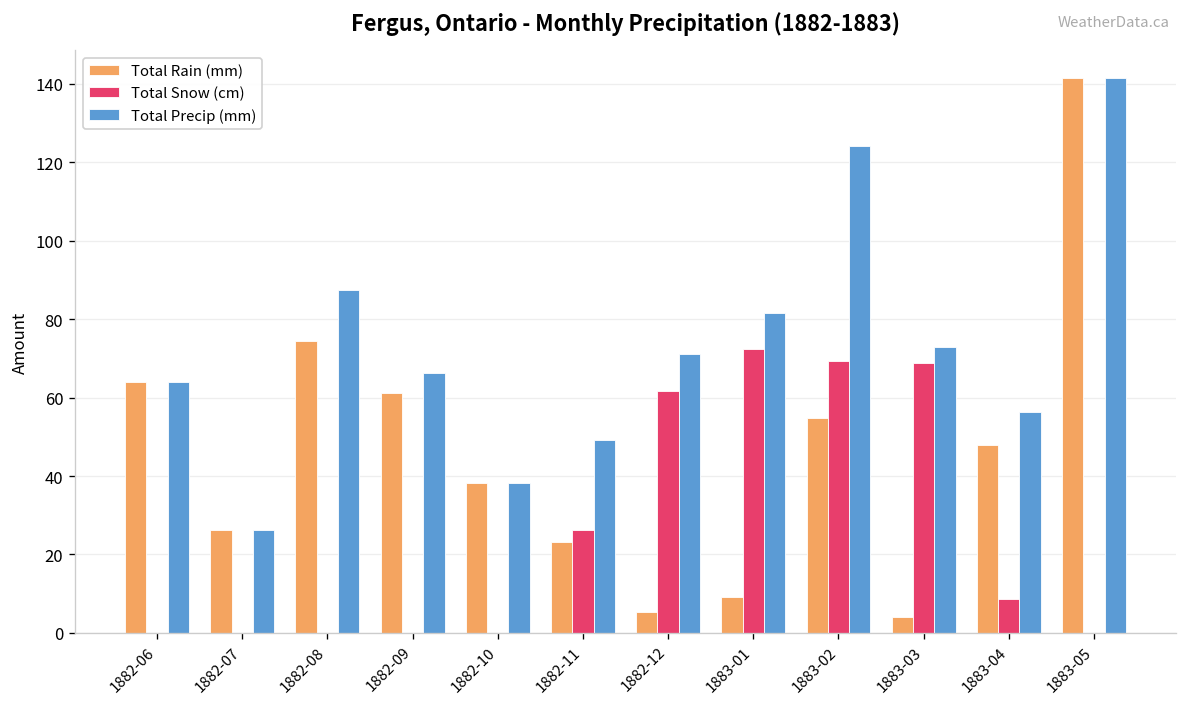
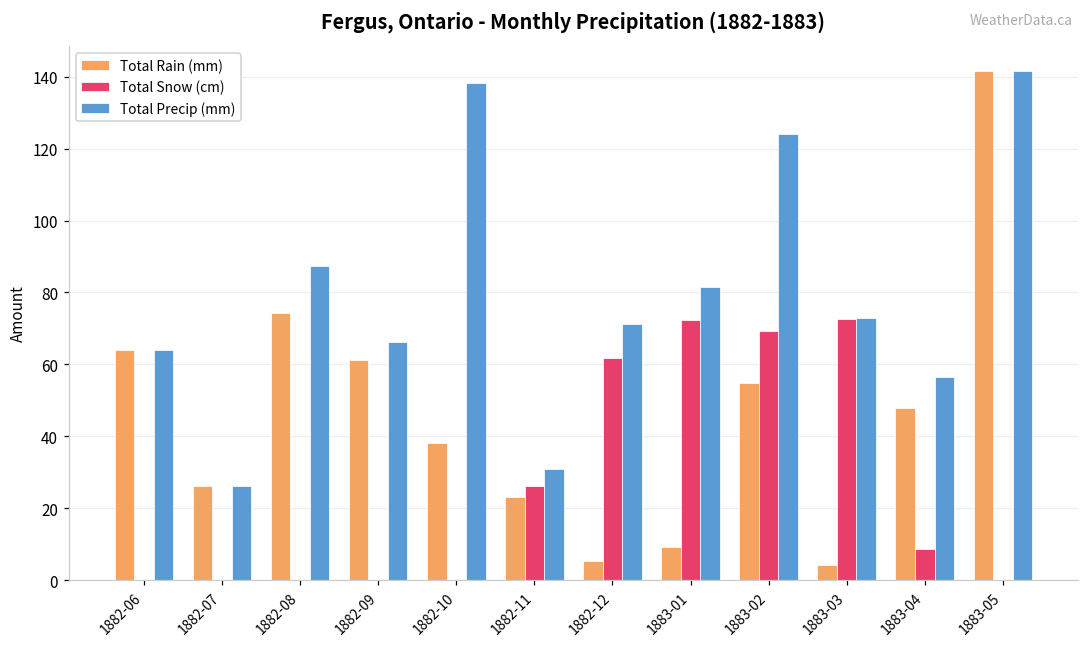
Total Precip (mm), 1882-10: 38 -> 138
Total Precip (mm), 1882-11: 49 -> 31
Total Snow (cm), 1883-03: 69 -> 73
